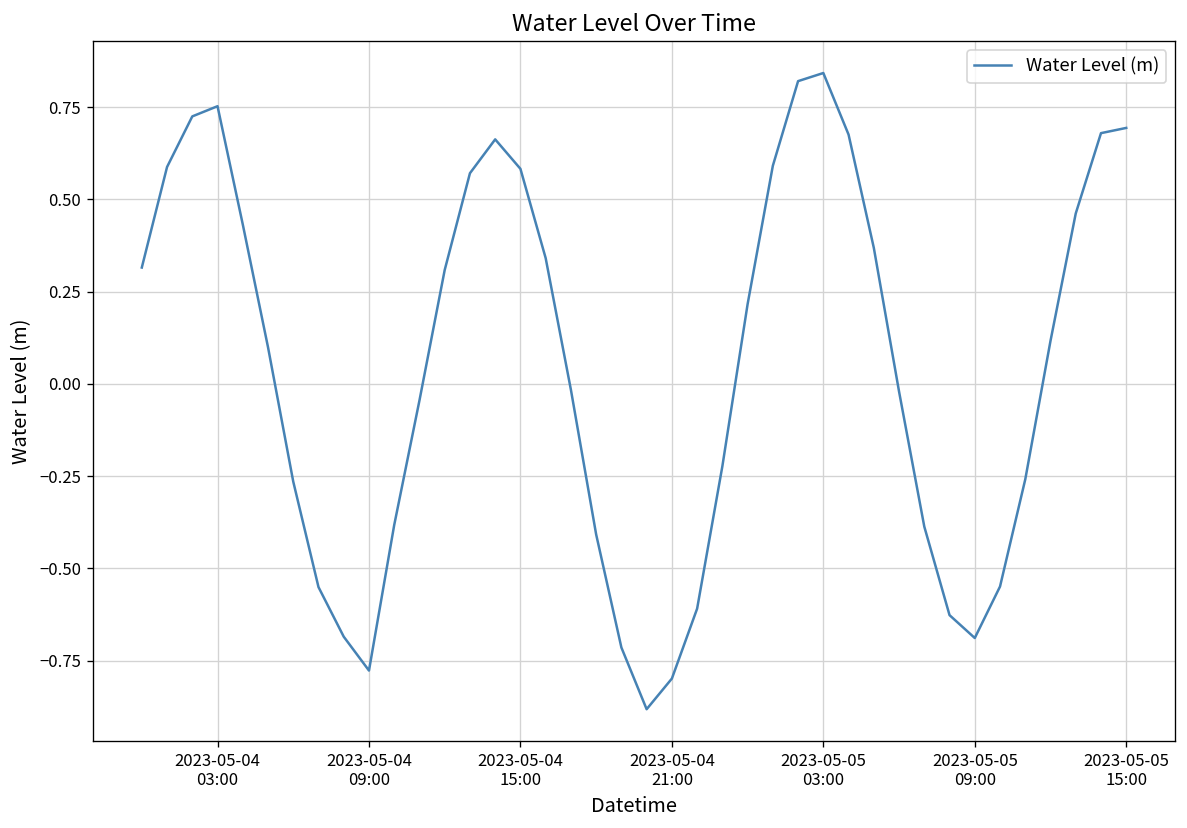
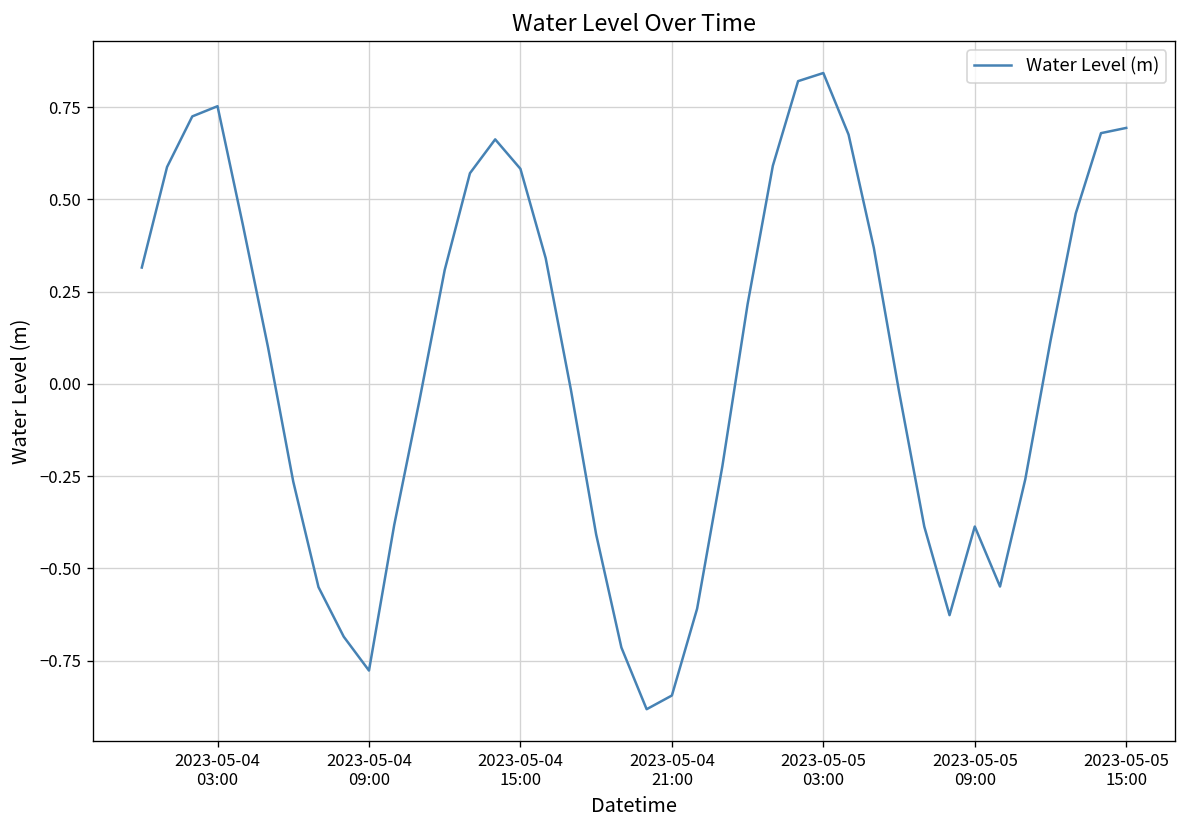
2023-05-04 21:00: -0.80 -> -0.84
2023-05-05 09:00: -0.69 -> -0.39
